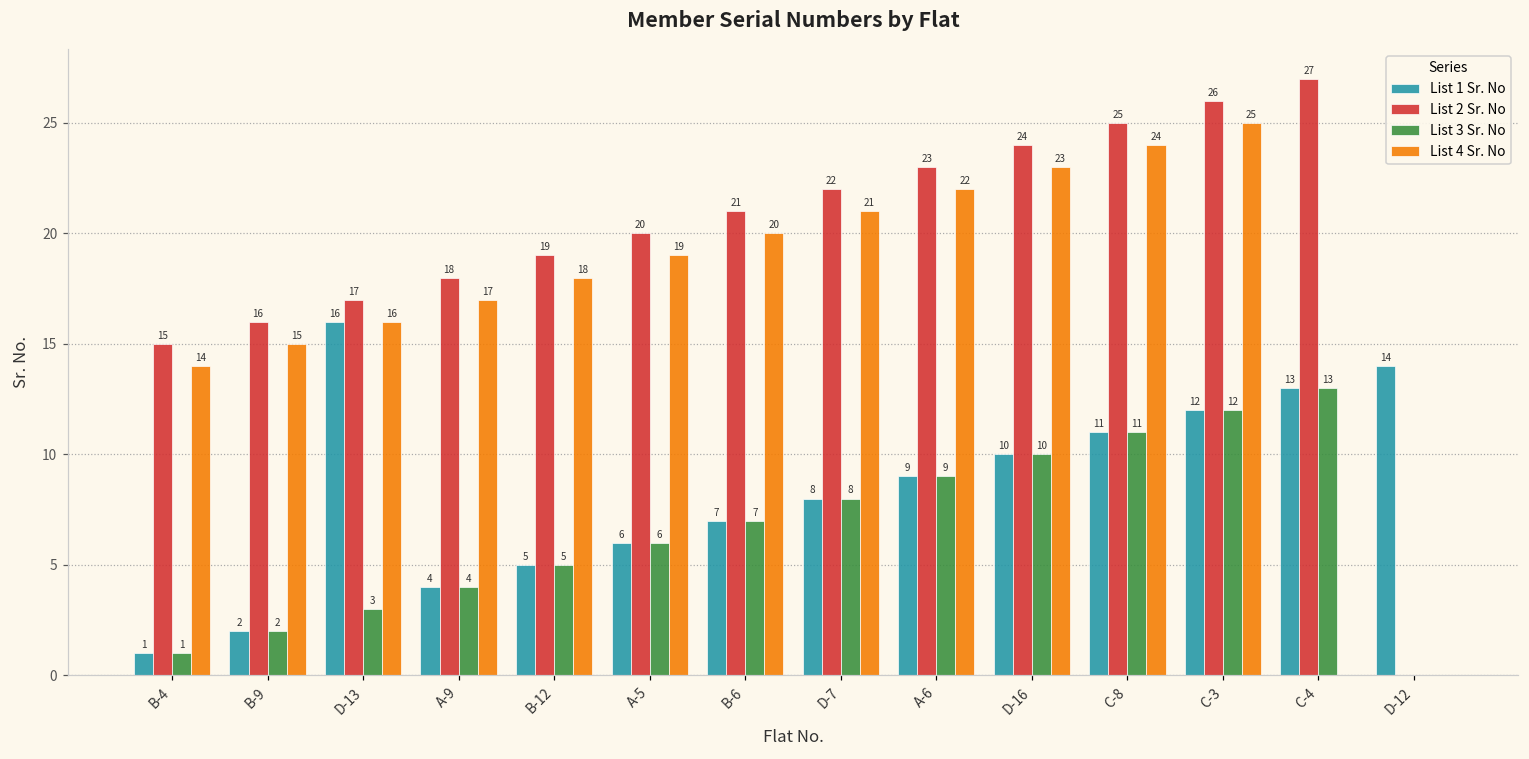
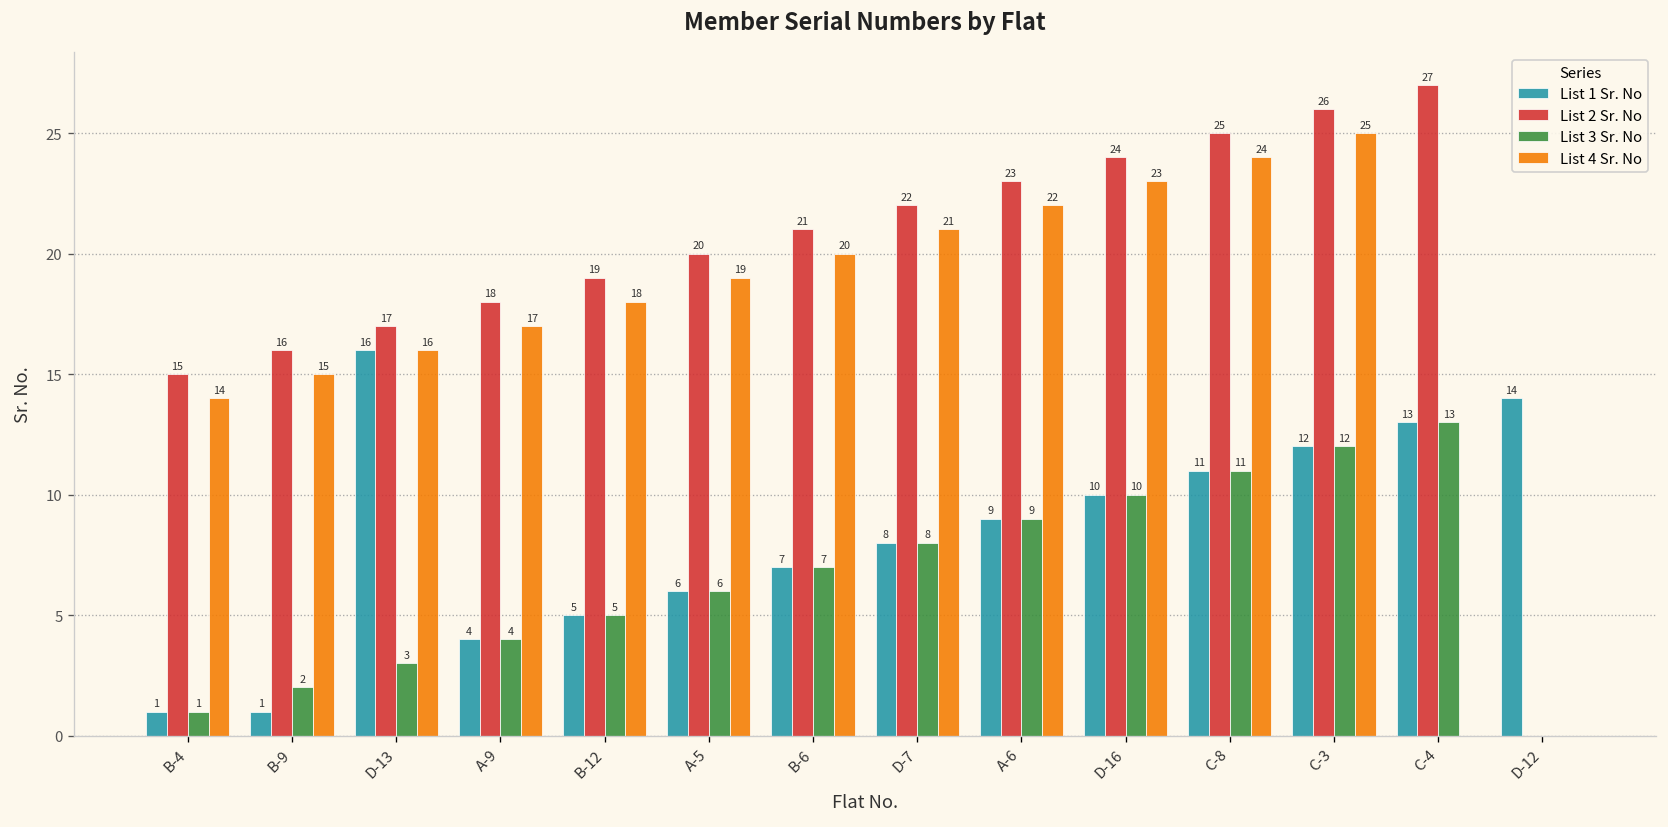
List 1 Sr. No, B-9: 2 -> 1
